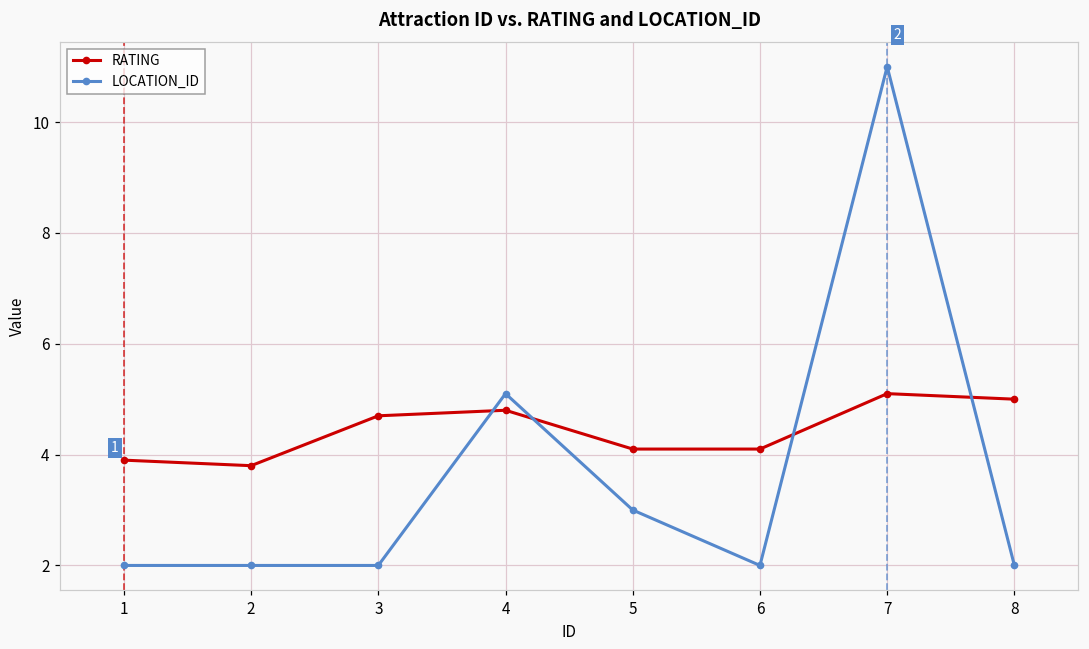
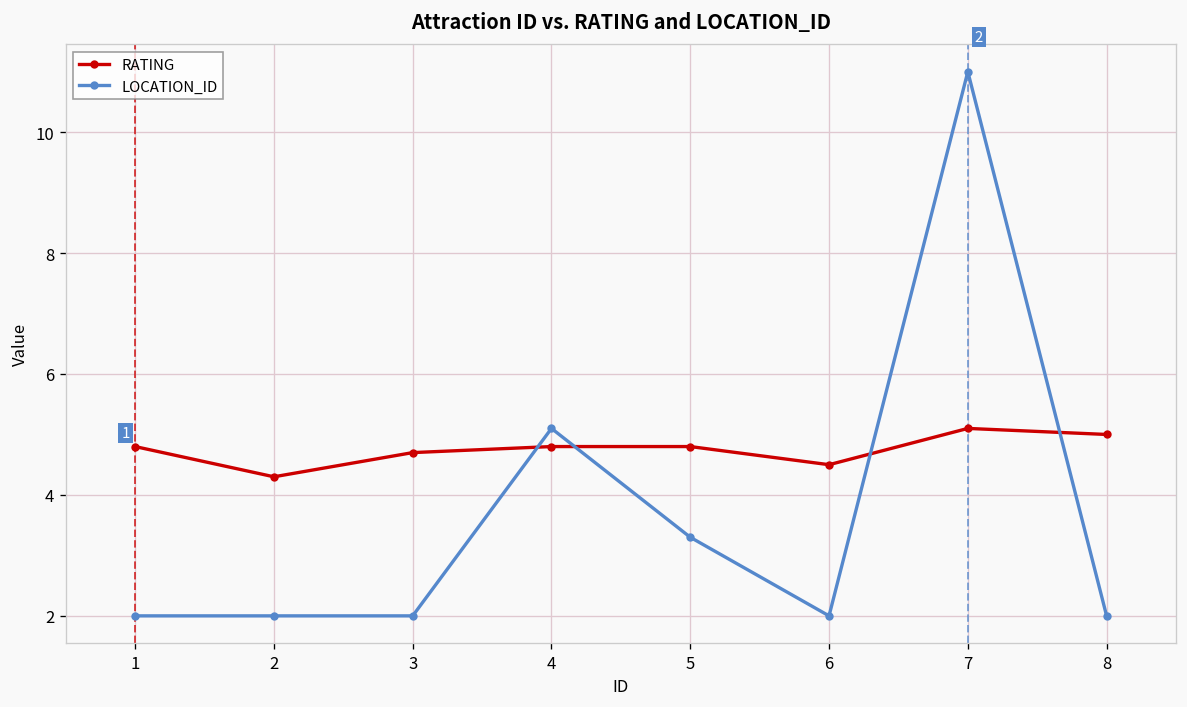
RATING, 1: 3.9 -> 4.8
RATING, 2: 3.8 -> 4.3
RATING, 5: 4.1 -> 4.8
LOCATION_ID, 5: 3.0 -> 3.3
RATING, 6: 4.1 -> 4.5
